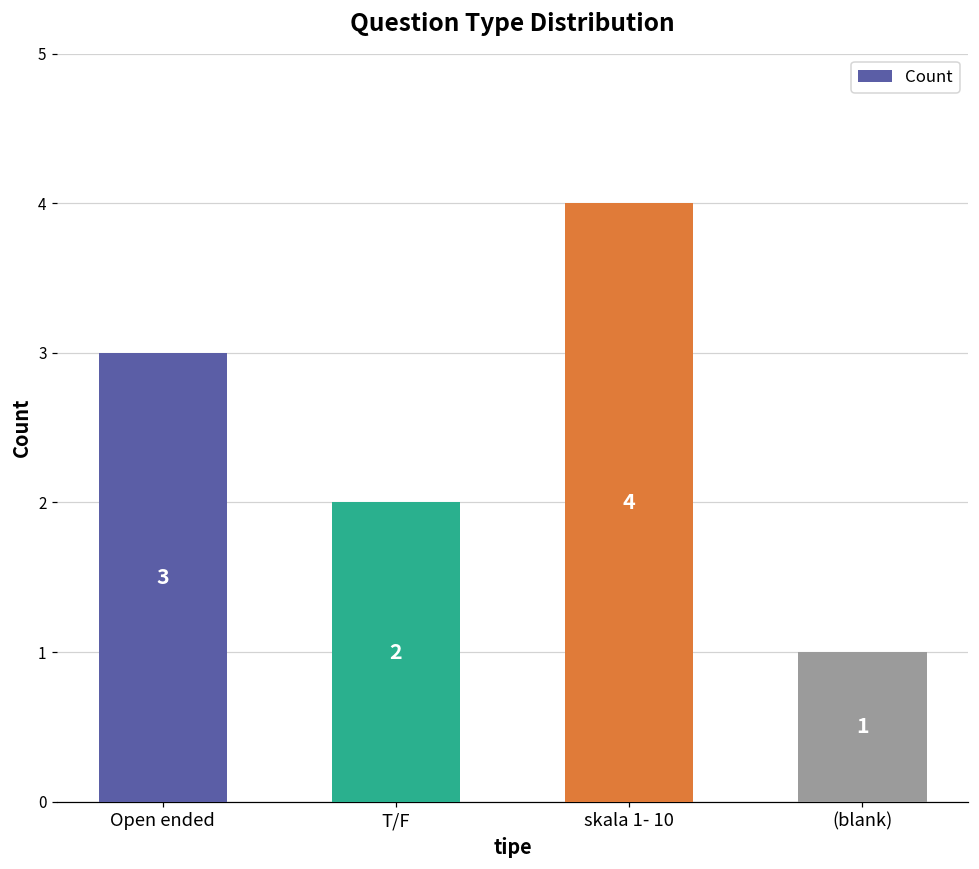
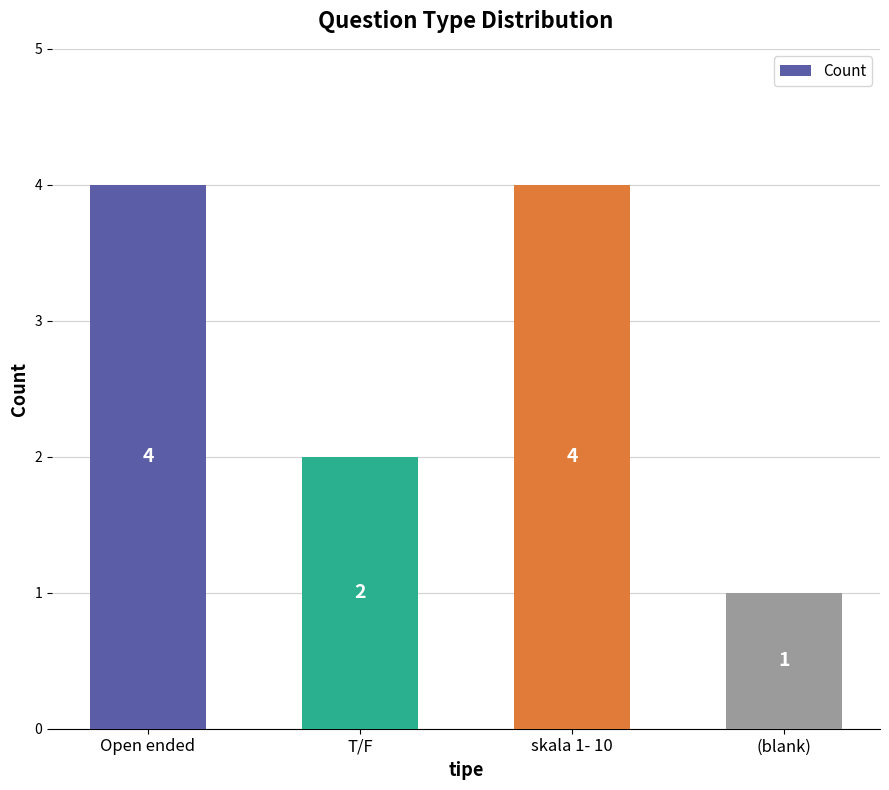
Open ended: 3 -> 4
